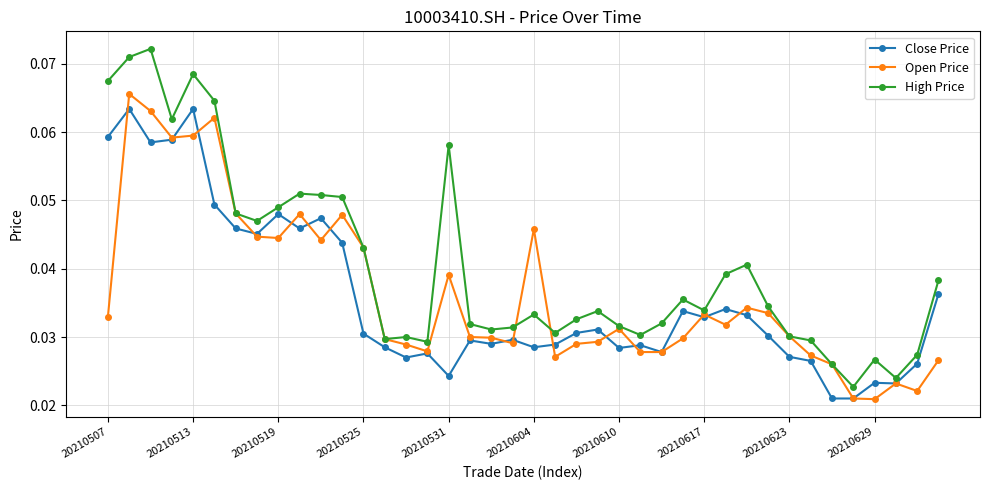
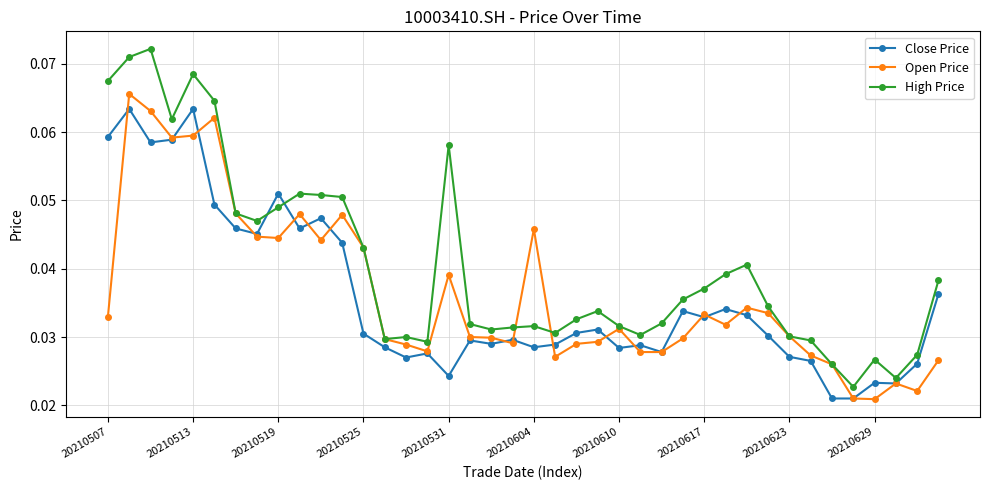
Close Price, 20210519: 0.048 -> 0.051
High Price, 20210604: 0.033 -> 0.032
High Price, 20210617: 0.034 -> 0.037
